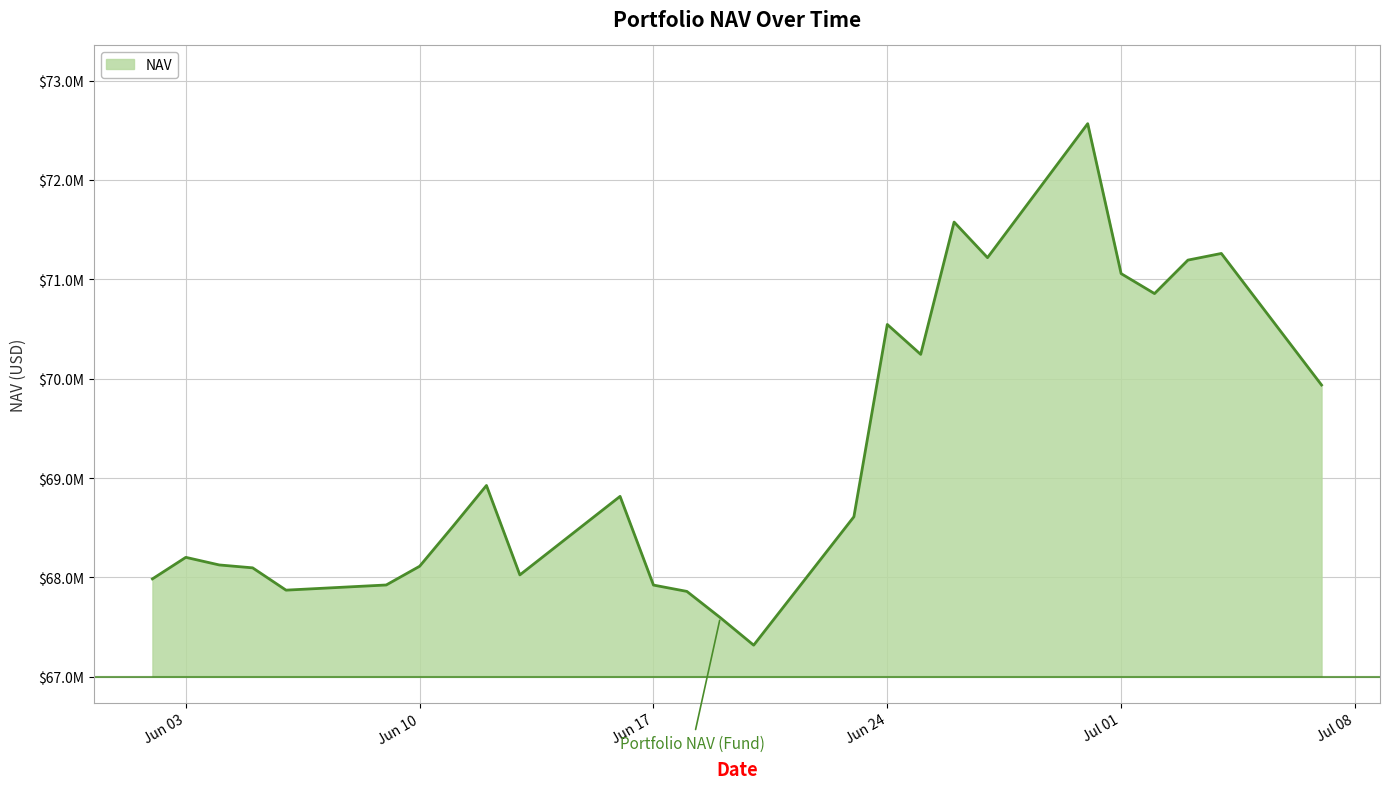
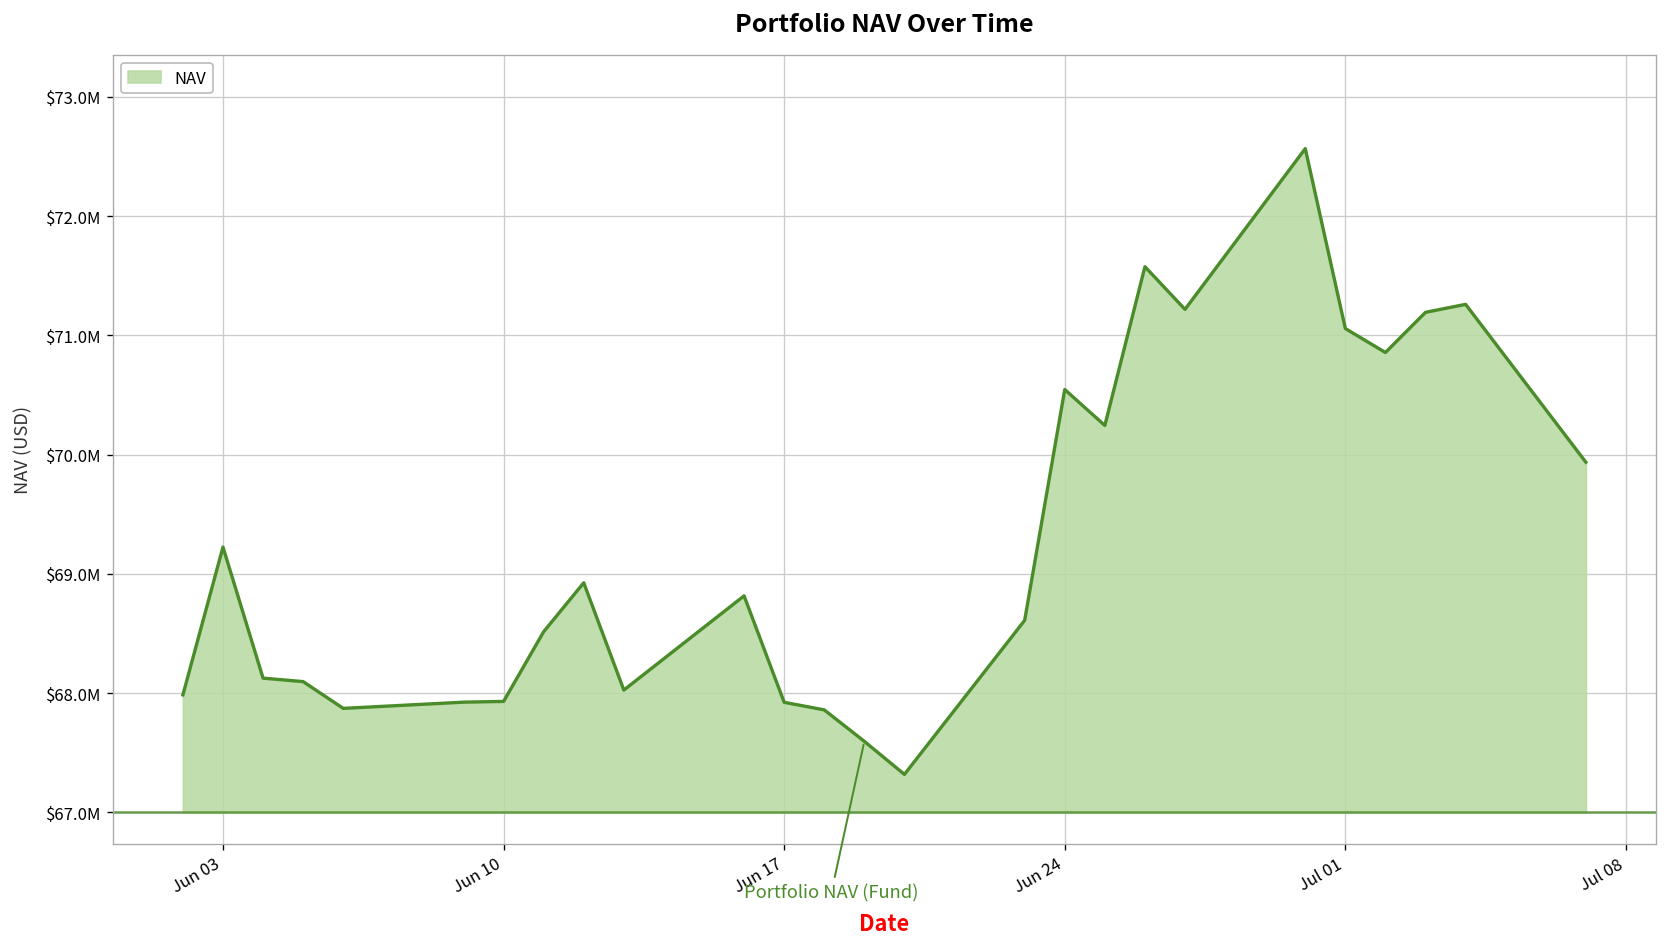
Jun 03: $68200000 -> $69200000
Jun 10: $68100000 -> $67900000
